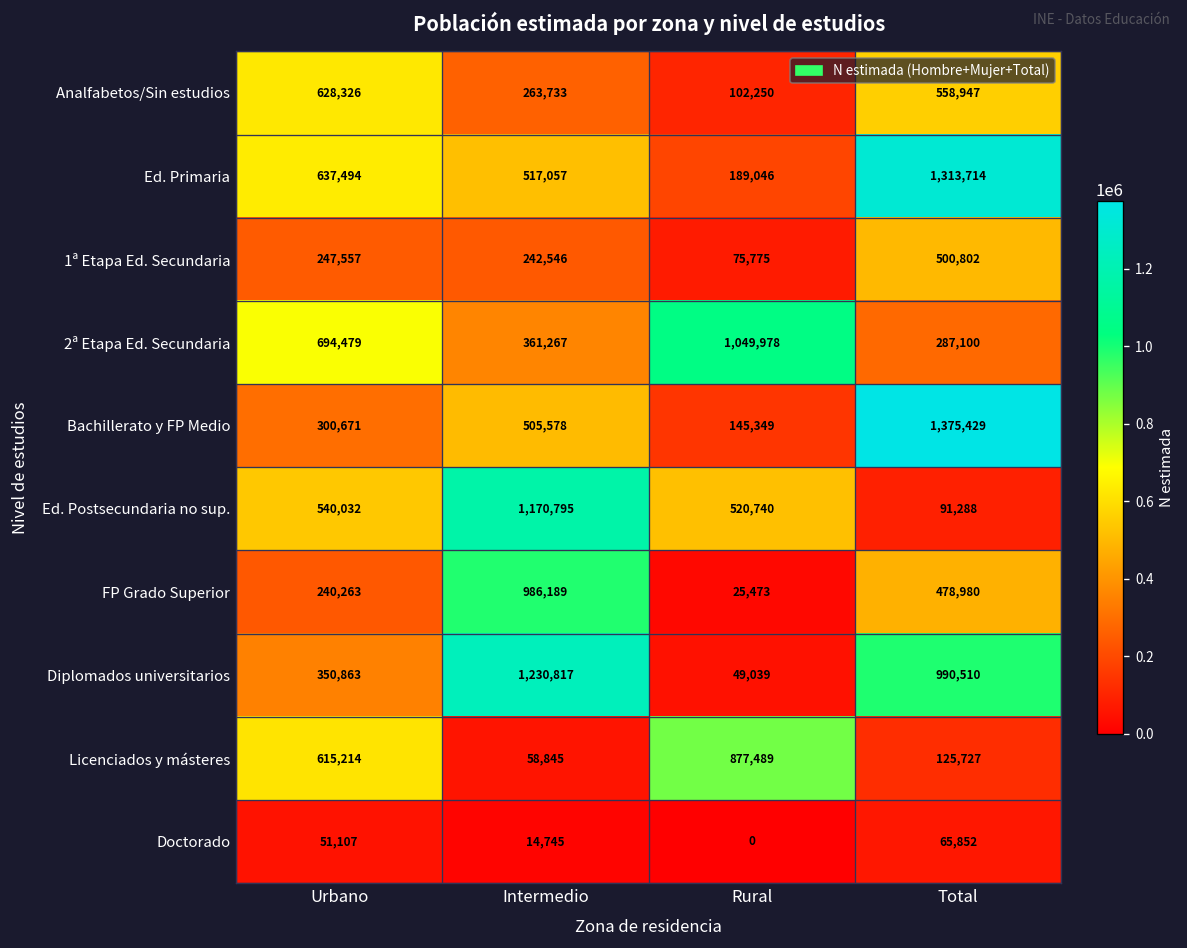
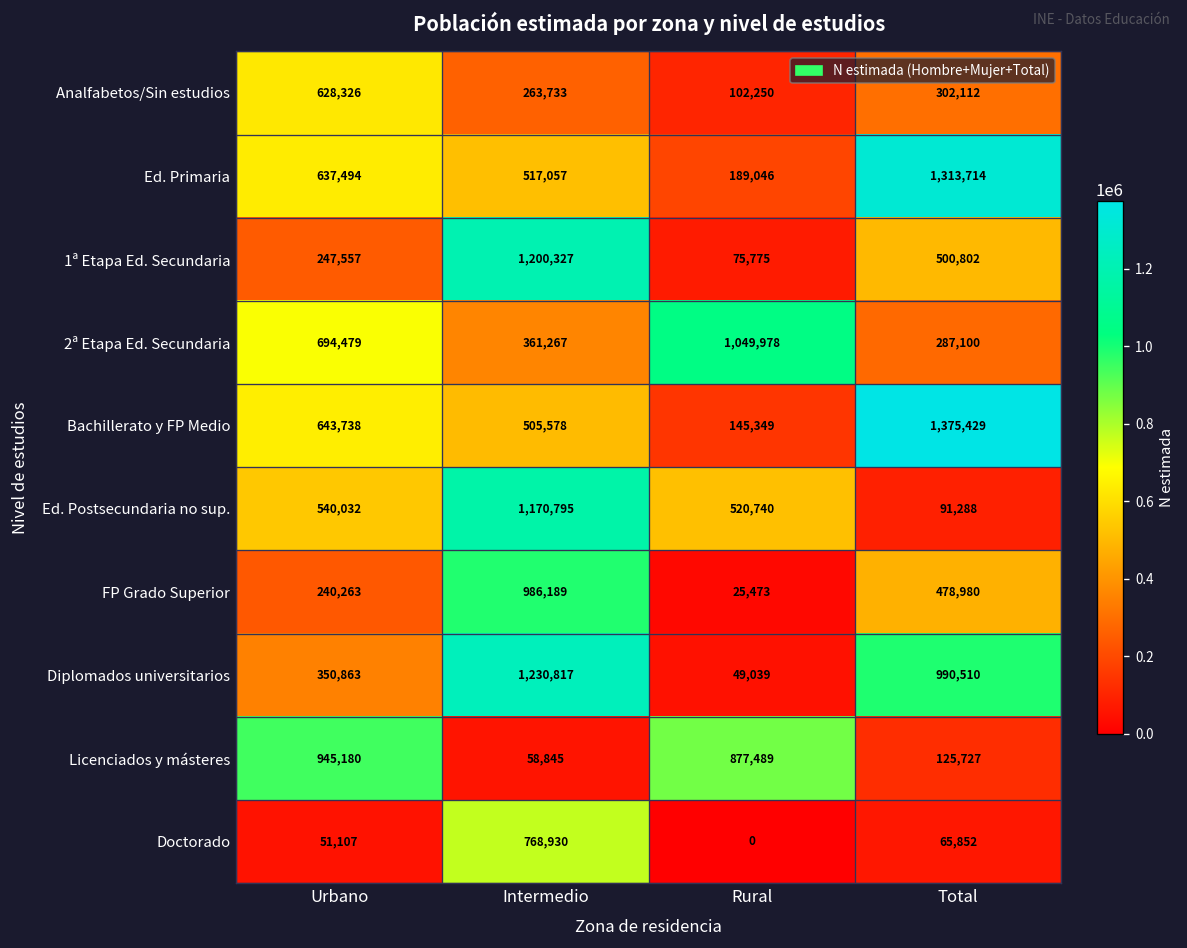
Analfabetos/Sin estudios, Total: 558,947 -> 302,112
1ª Etapa Ed. Secundaria, Intermedio: 242,546 -> 1,200,327
Bachillerato y FP Medio, Urbano: 300,671 -> 643,738
Licenciados y másteres, Urbano: 615,214 -> 945,180
Doctorado, Intermedio: 14,745 -> 768,930
